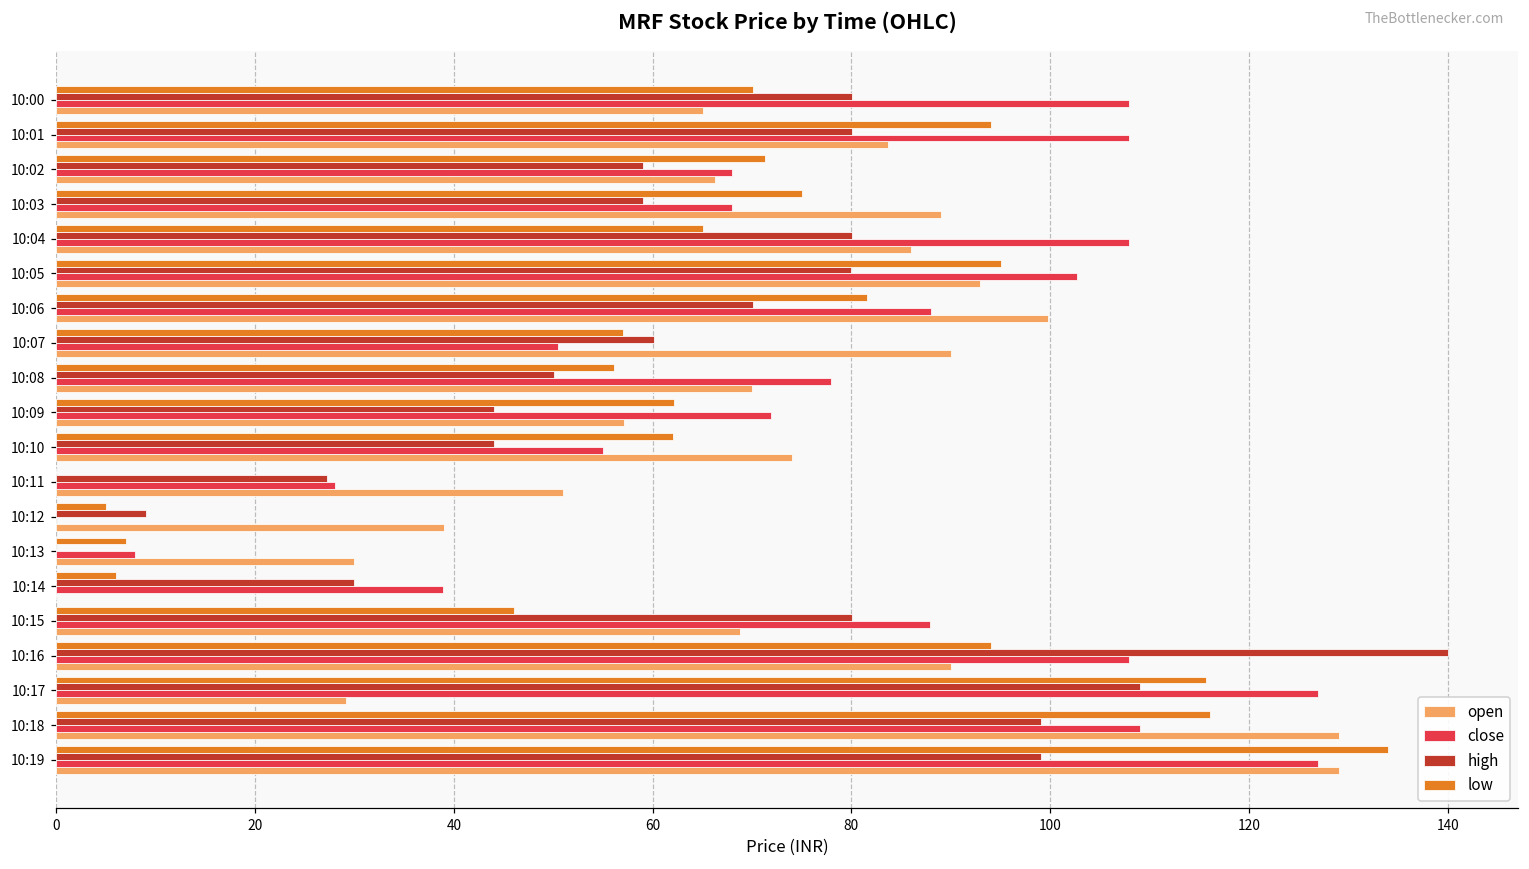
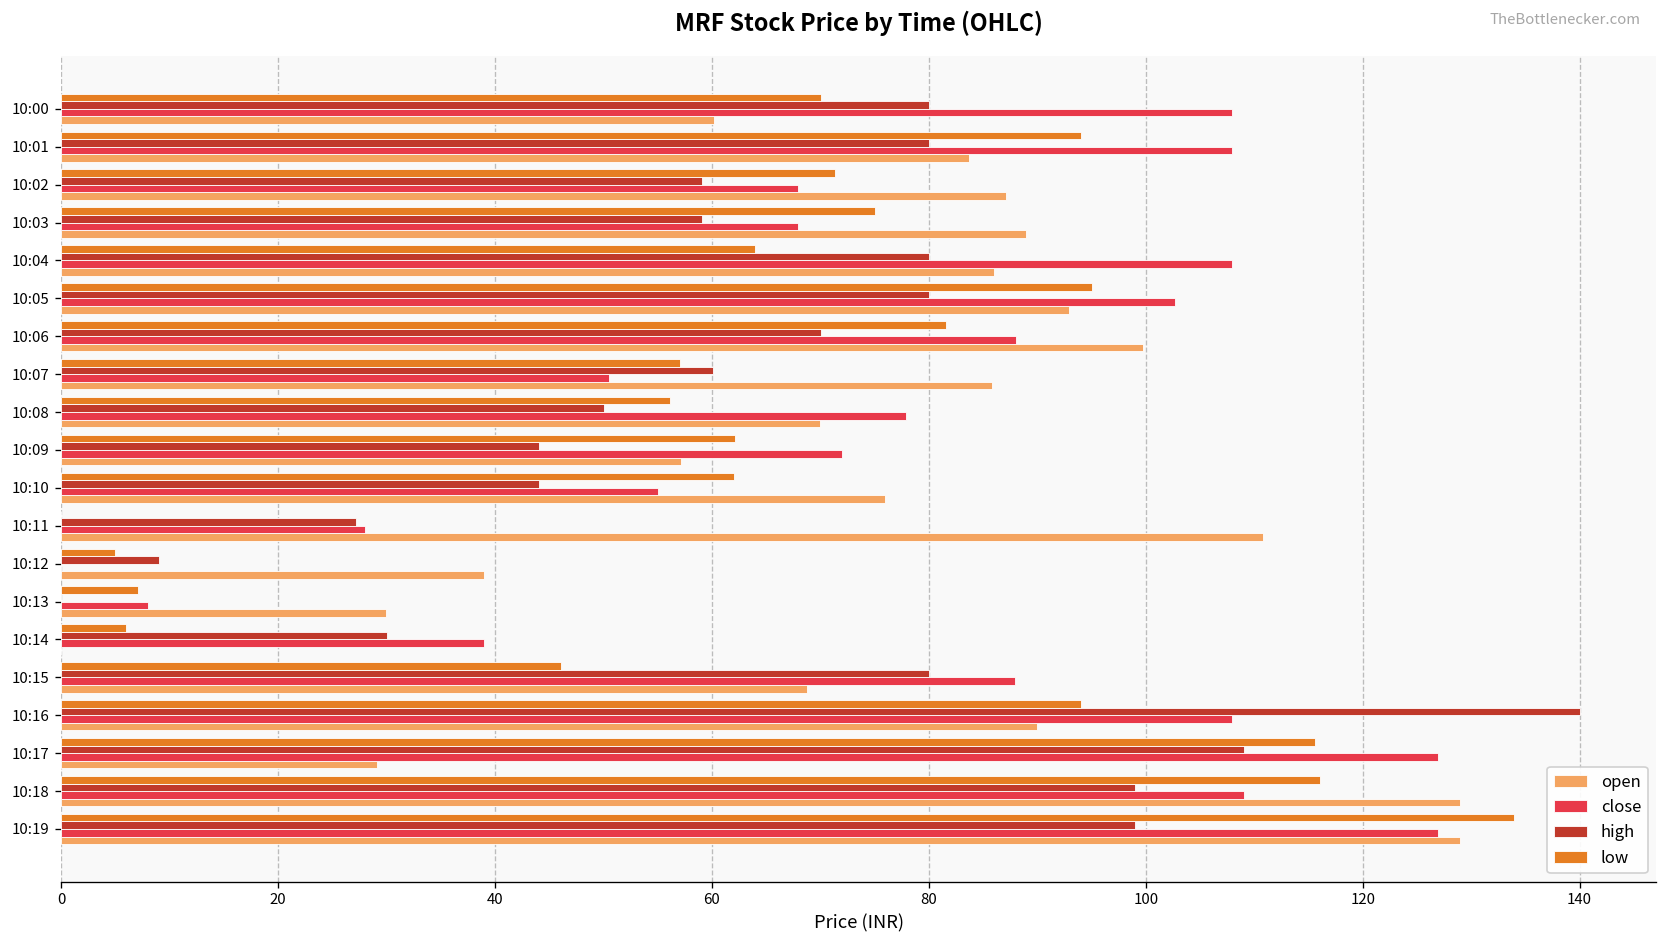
open, 10:00: 65 -> 60
open, 10:02: 66 -> 87
low, 10:04: 65 -> 64
open, 10:07: 90 -> 86
open, 10:10: 74 -> 76
open, 10:11: 51 -> 111
